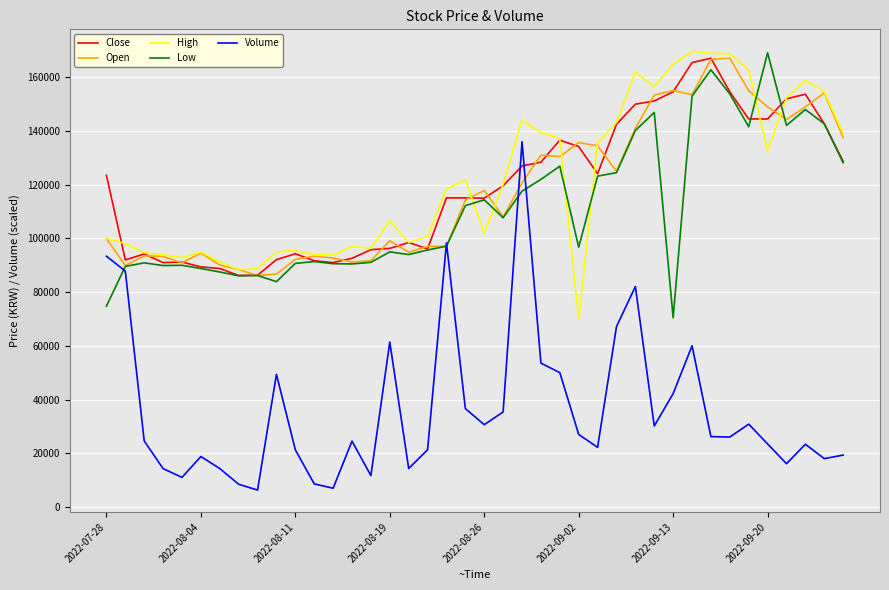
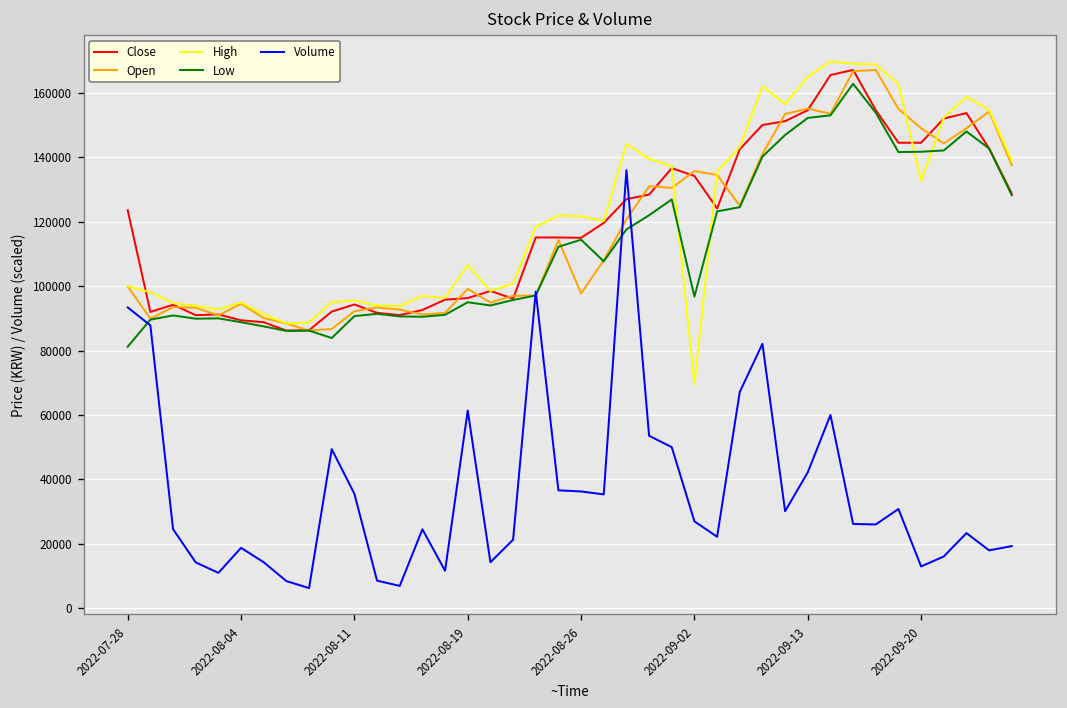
Low, 2022-07-28: 75000 -> 81000
Volume, 2022-08-11: 21000 -> 36000
Open, 2022-08-26: 118000 -> 98000
High, 2022-08-26: 102000 -> 122000
Volume, 2022-08-26: 31000 -> 36000
Low, 2022-09-13: 70000 -> 152000
Low, 2022-09-20: 169000 -> 142000
Volume, 2022-09-20: 23000 -> 13000
